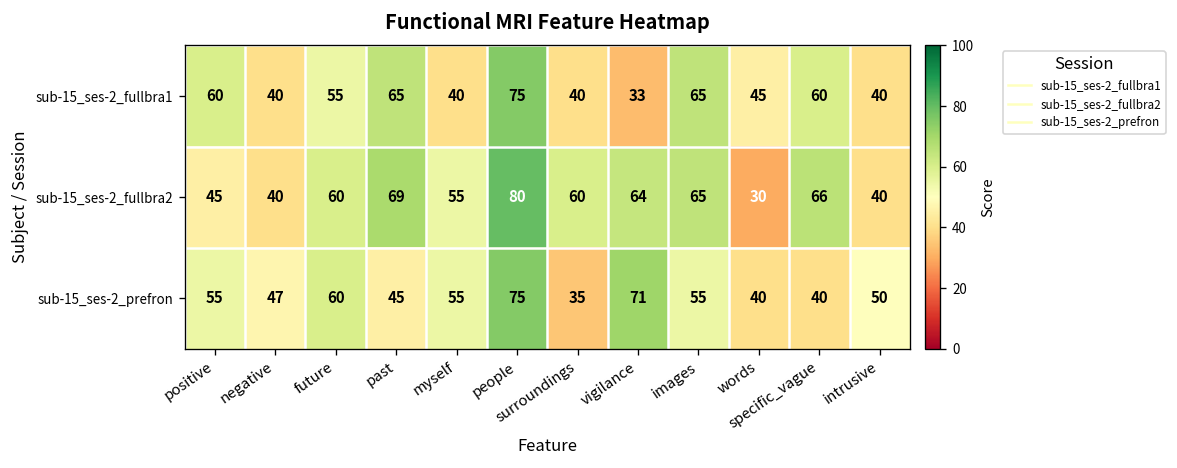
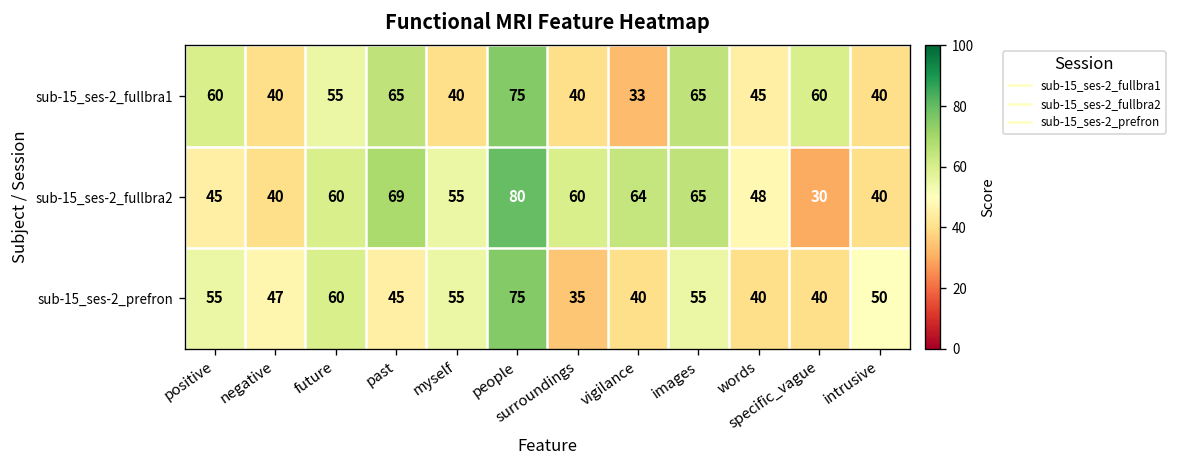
sub-15_ses-2_fullbra2, words: 30 -> 48
sub-15_ses-2_fullbra2, specific_vague: 66 -> 30
sub-15_ses-2_prefron, vigilance: 71 -> 40
